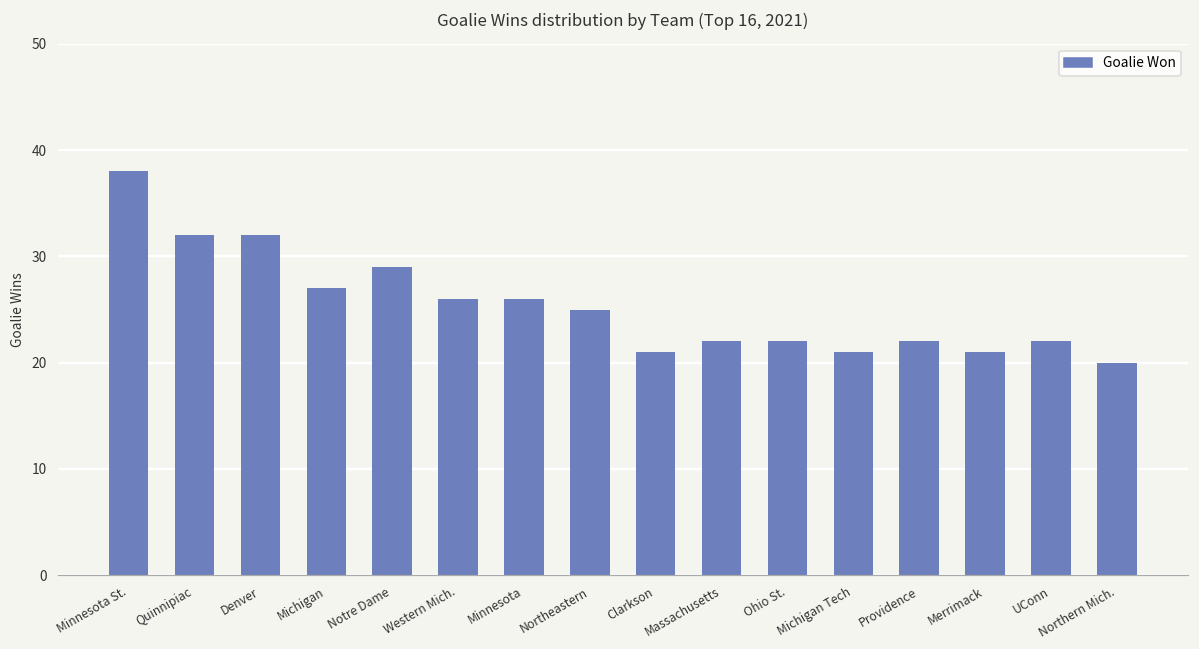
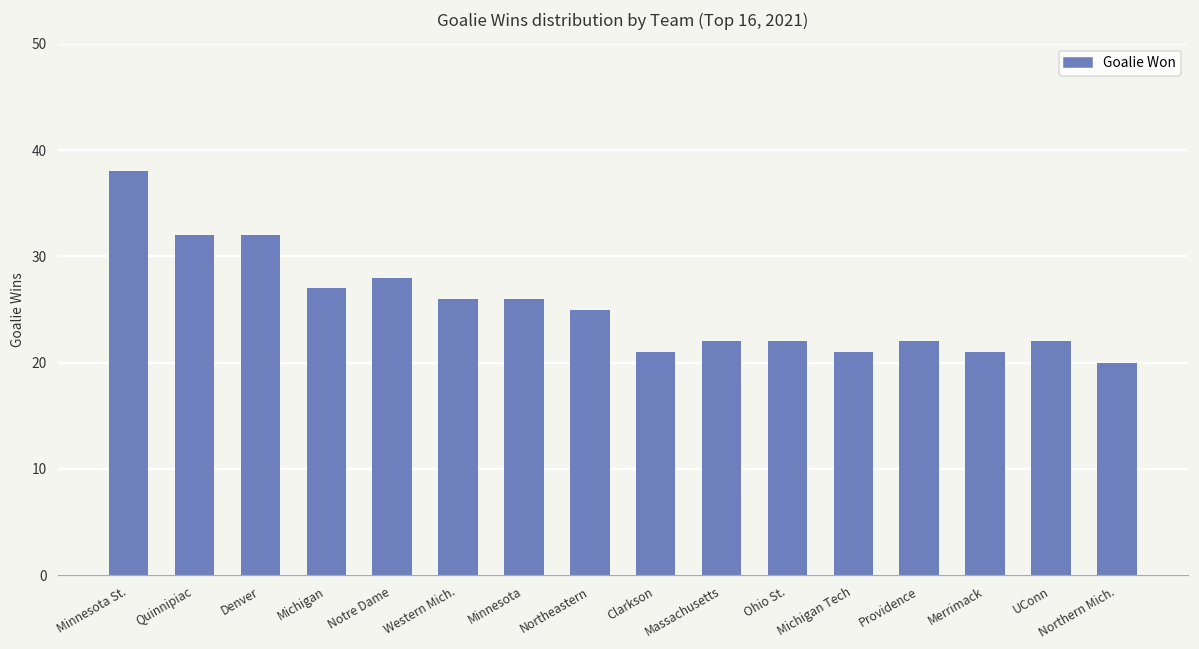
Notre Dame: 29 -> 28
